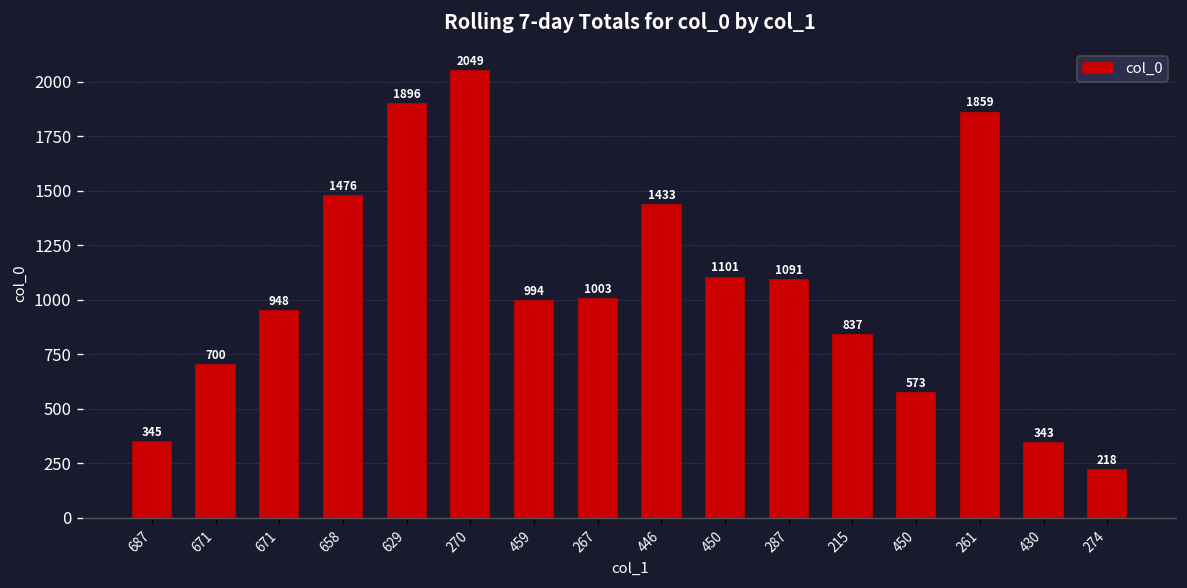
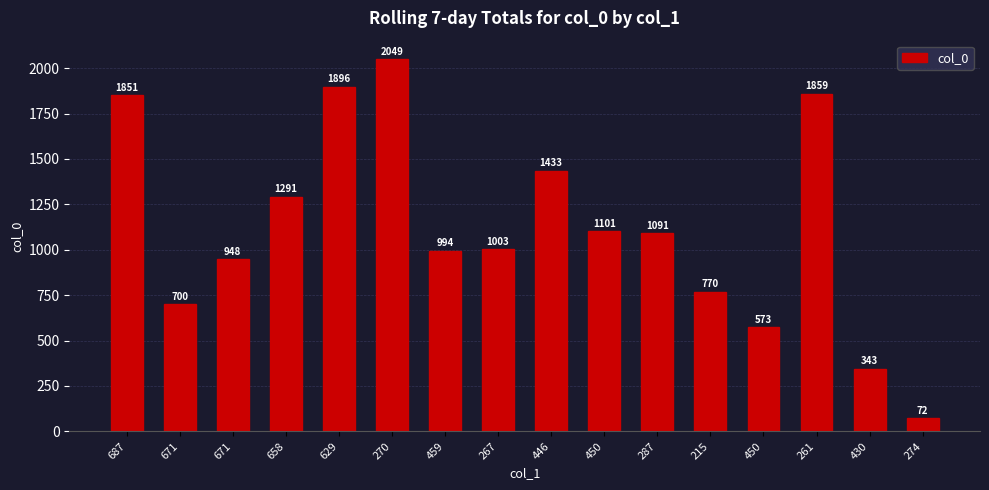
687: 345 -> 1851
658: 1476 -> 1291
215: 837 -> 770
274: 218 -> 72
